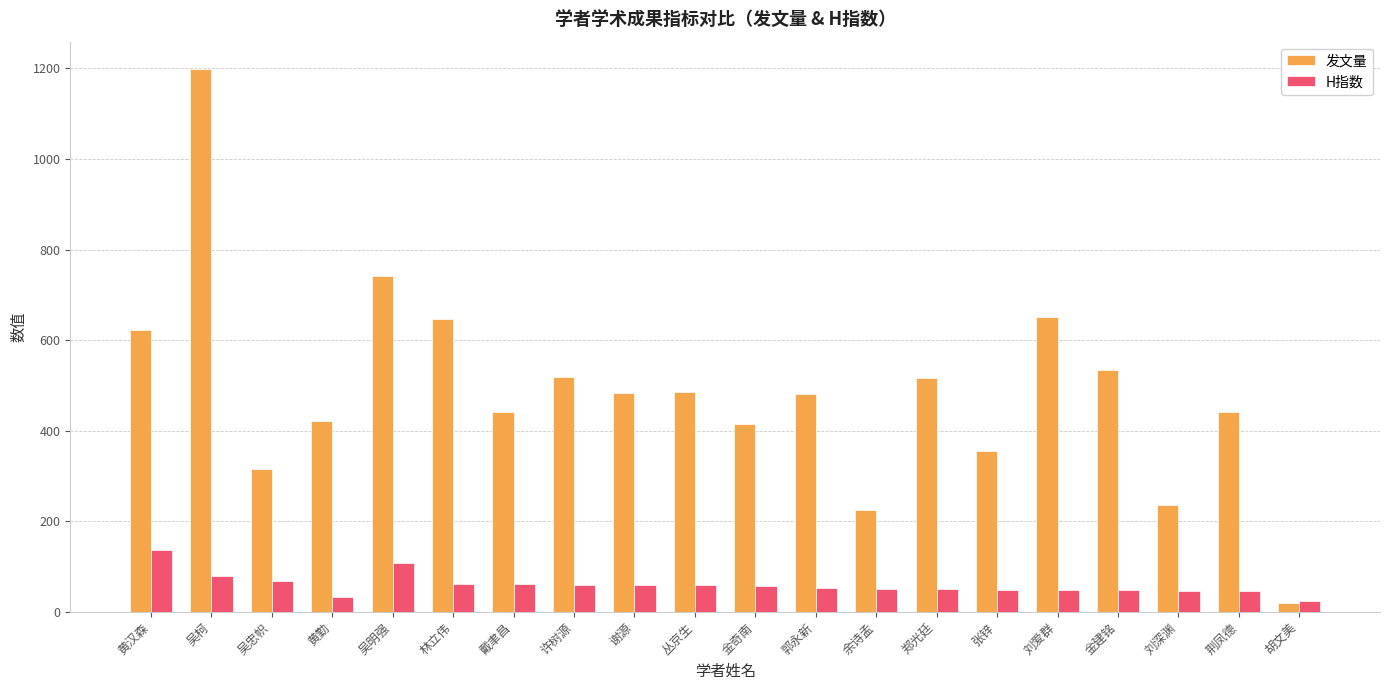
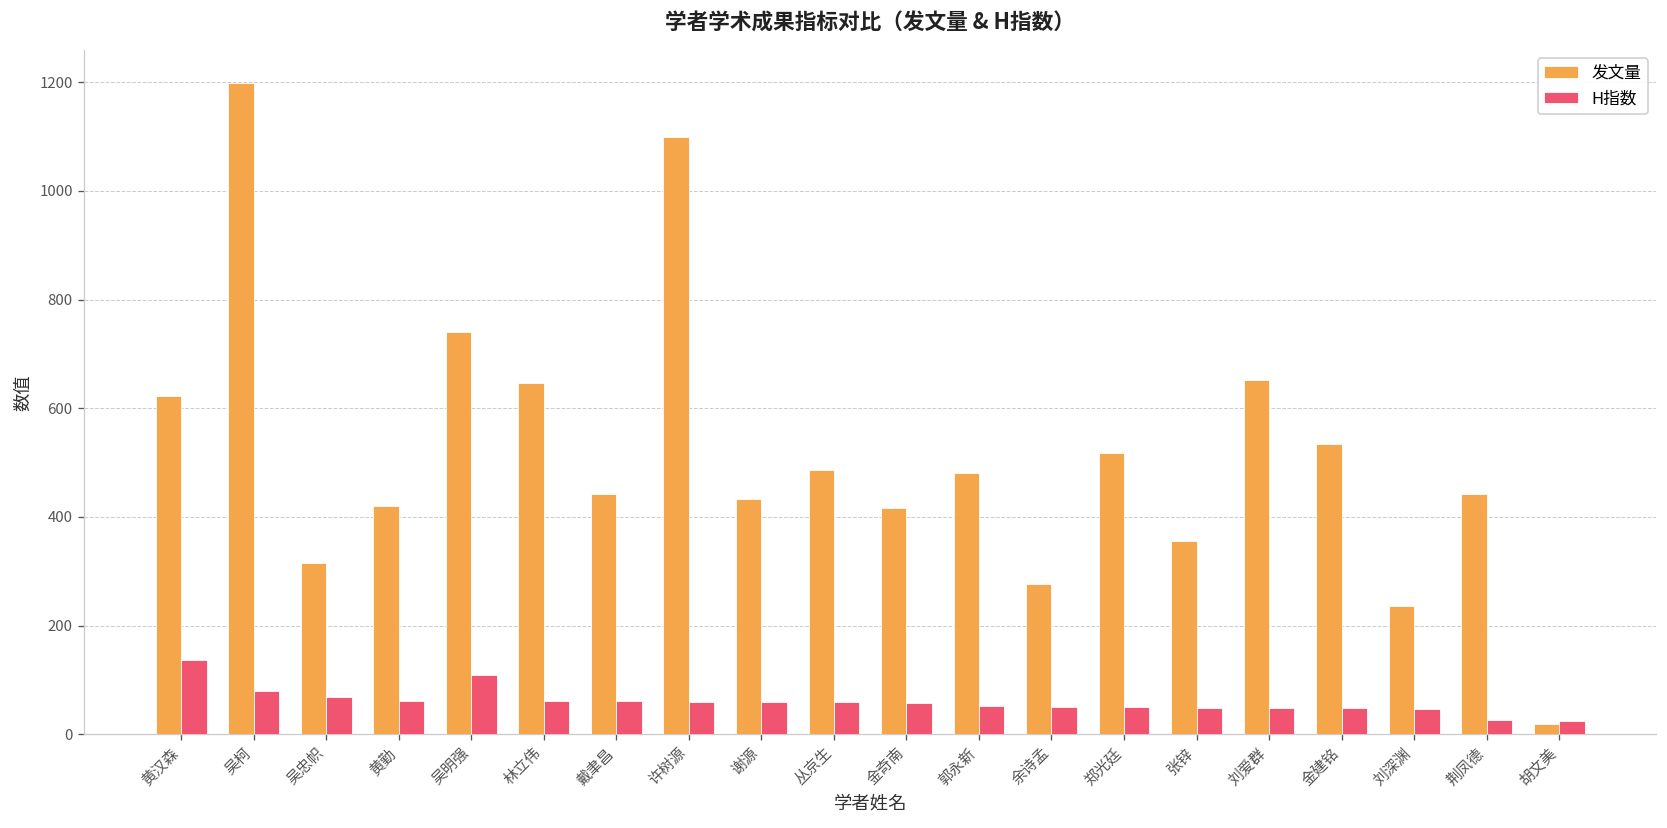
H指数, 黄勤: 30 -> 60
发文量, 许树源: 520 -> 1100
发文量, 谢源: 480 -> 430
发文量, 余诗孟: 230 -> 280
H指数, 荆凤德: 50 -> 30
